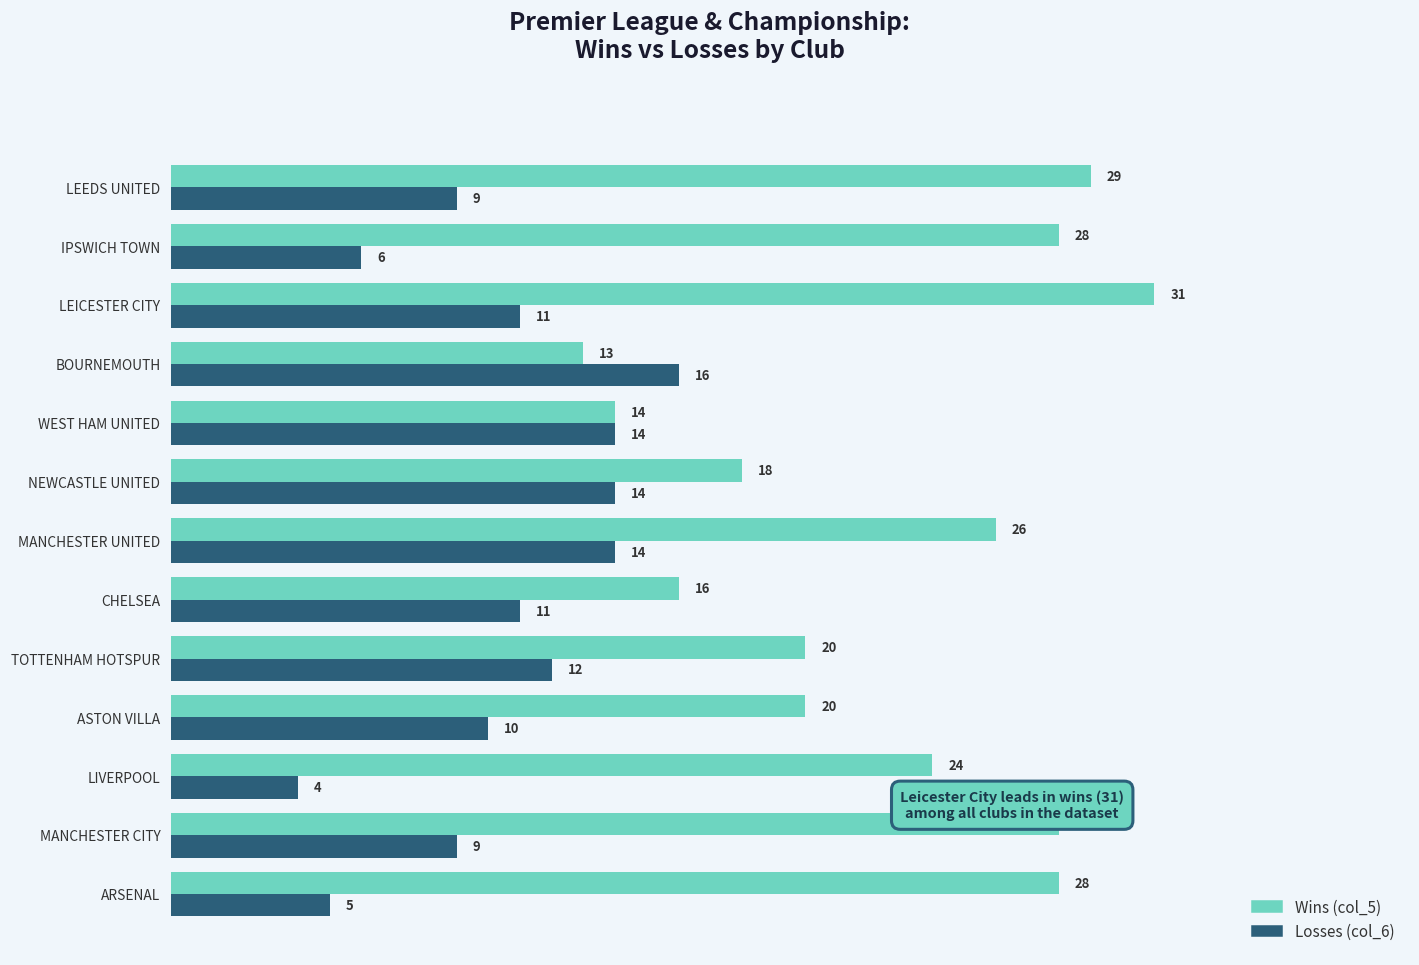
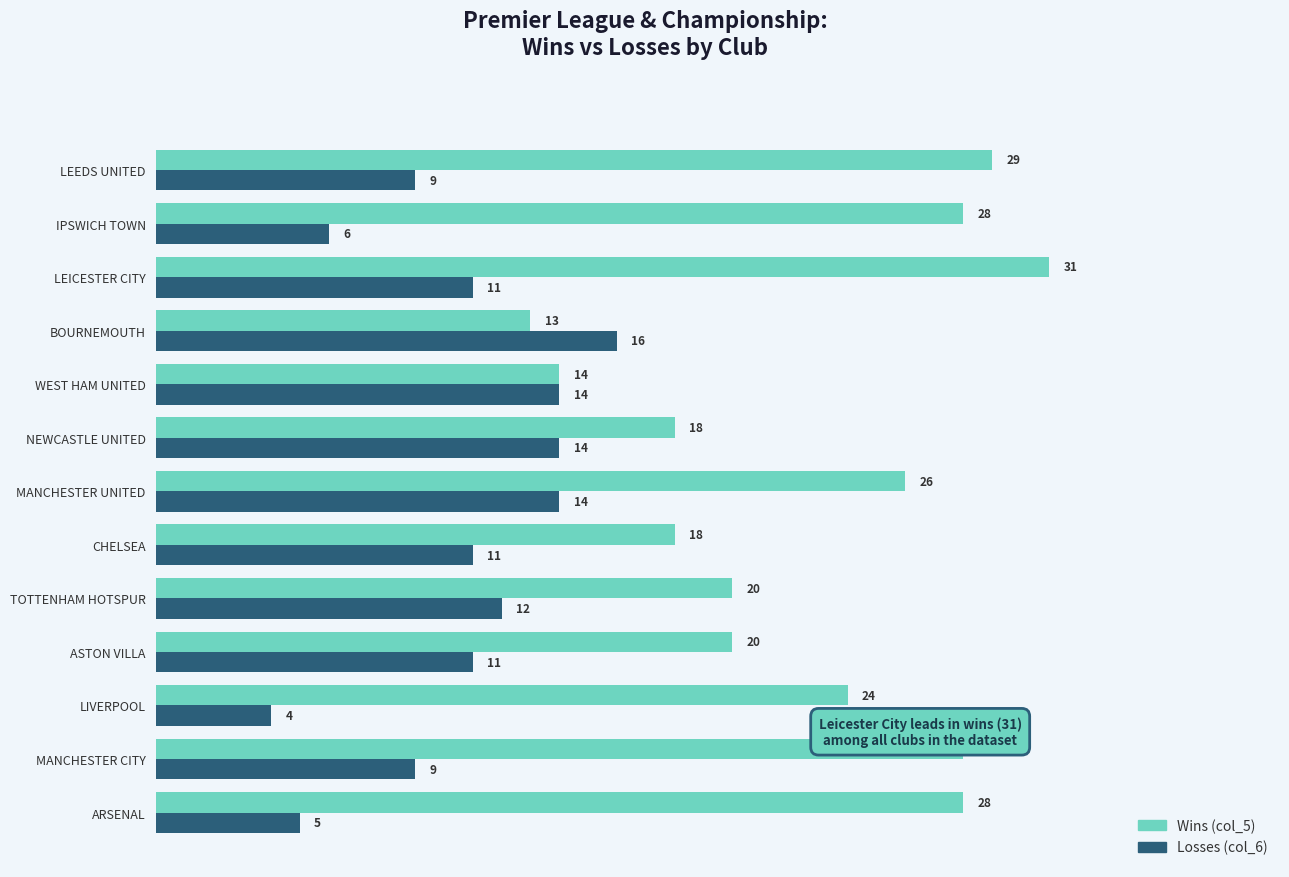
Wins (col_5), CHELSEA: 16 -> 18
Losses (col_6), ASTON VILLA: 10 -> 11
